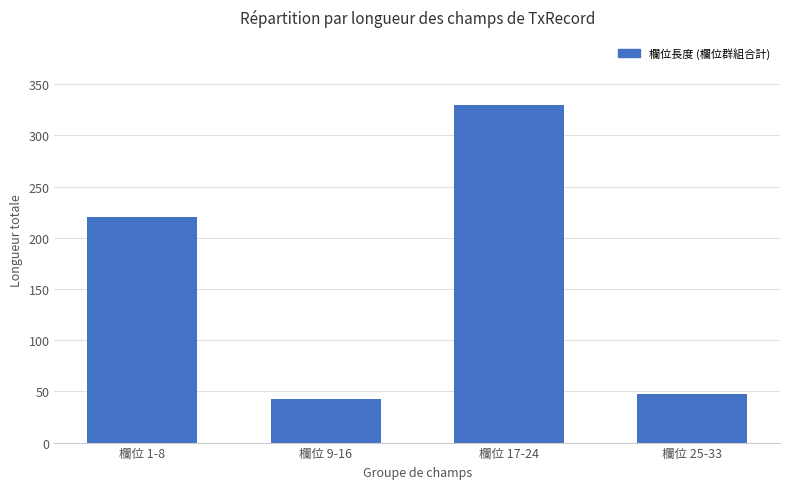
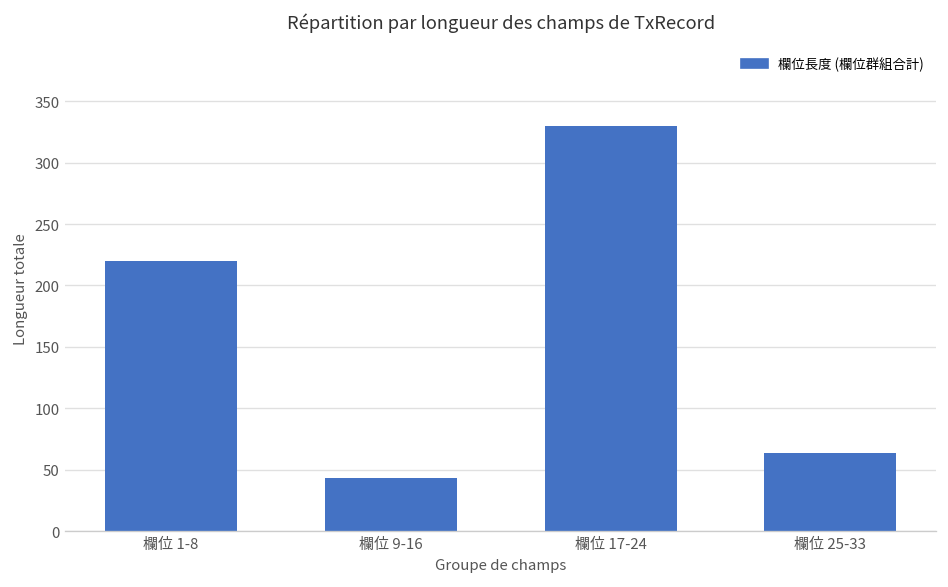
欄位 25-33: 47 -> 64
